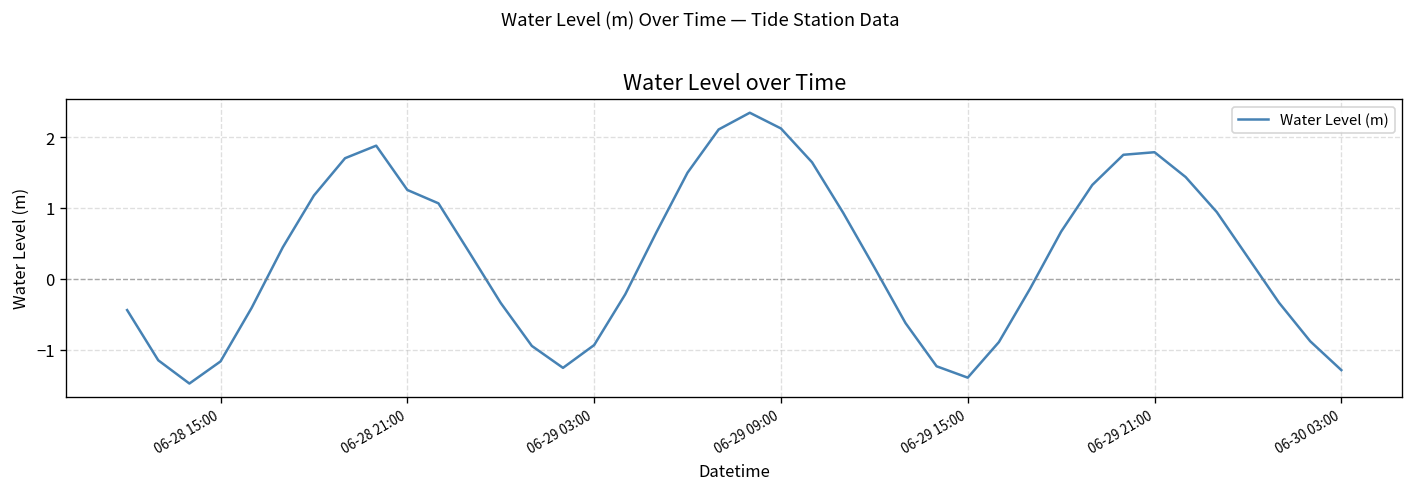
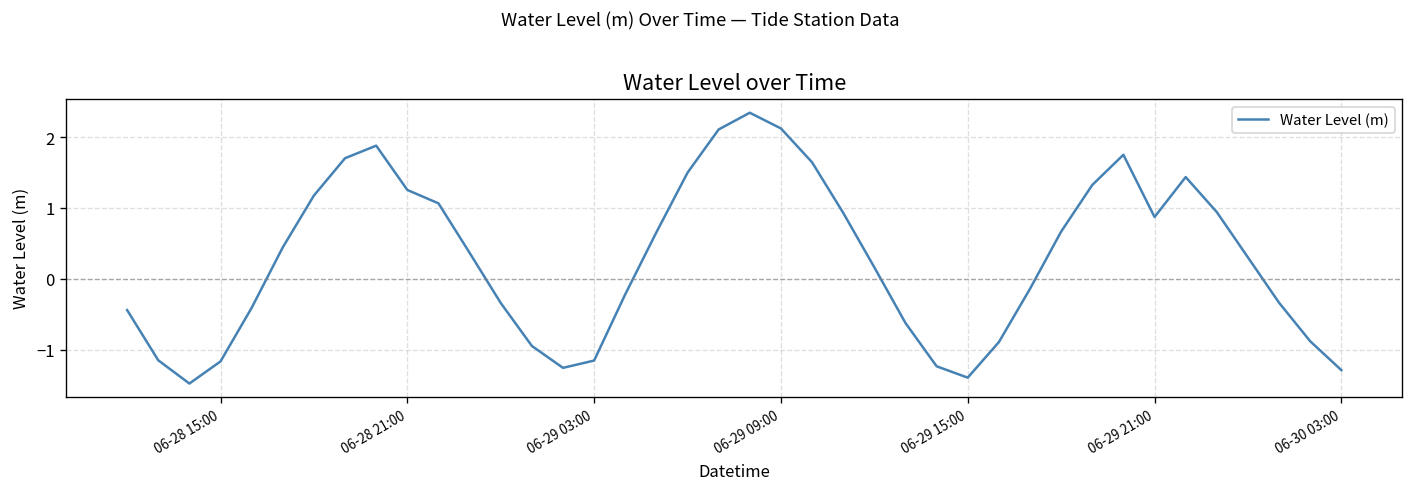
06-29 03:00: -0.9 -> -1.2
06-29 21:00: 1.8 -> 0.9
